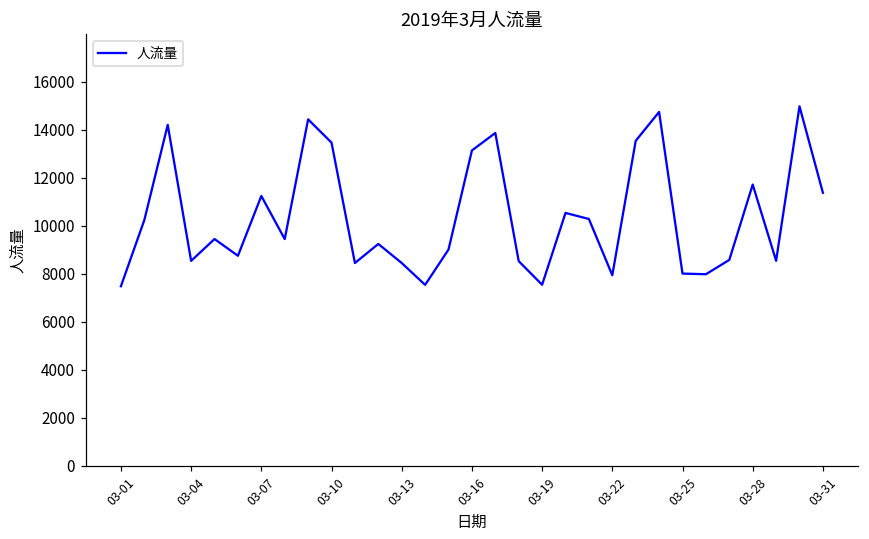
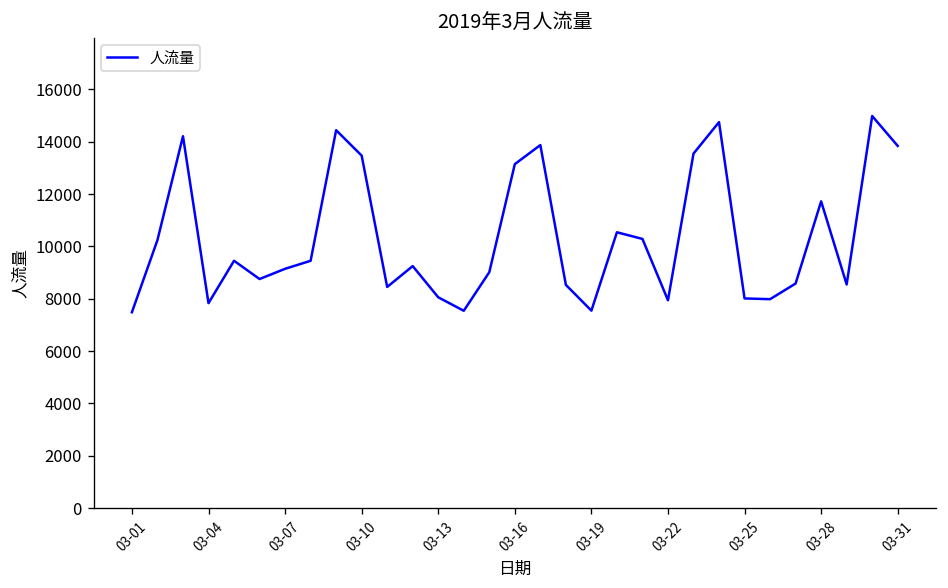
03-04: 8500 -> 7800
03-07: 11200 -> 9100
03-13: 8500 -> 8100
03-31: 11400 -> 13800
